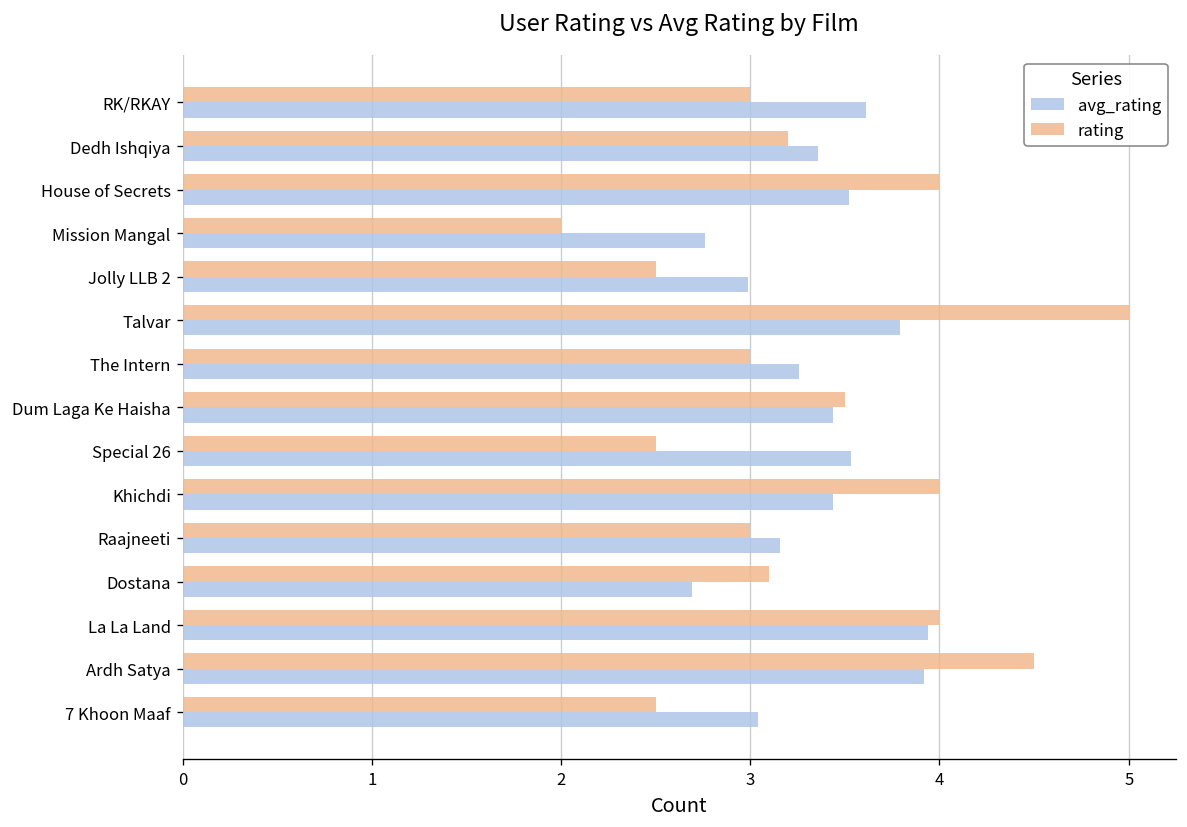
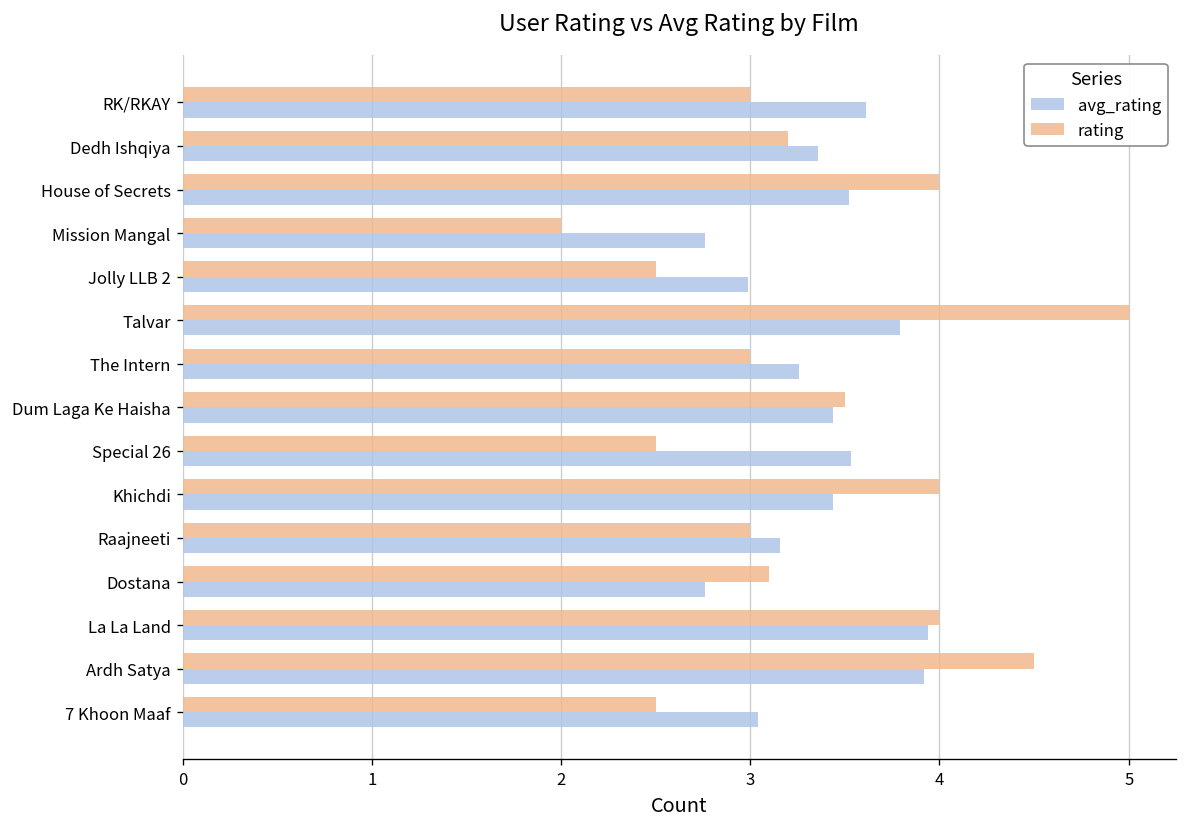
avg_rating, Dostana: 2.69 -> 2.76
